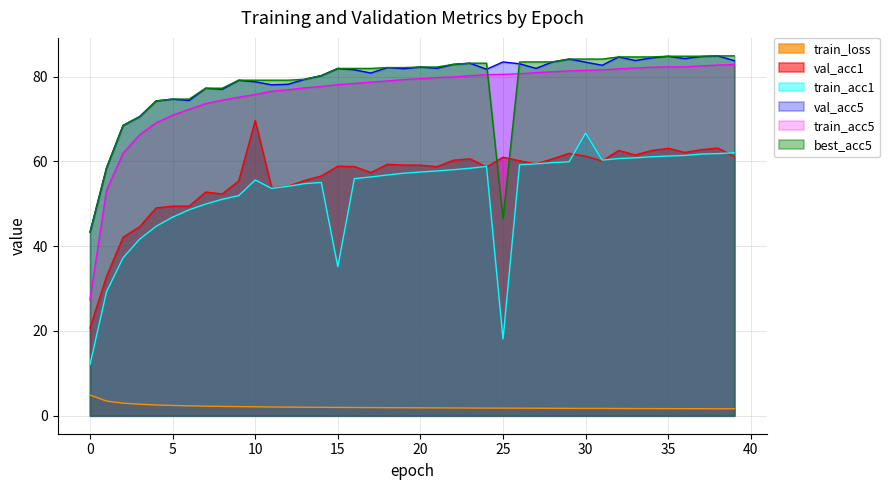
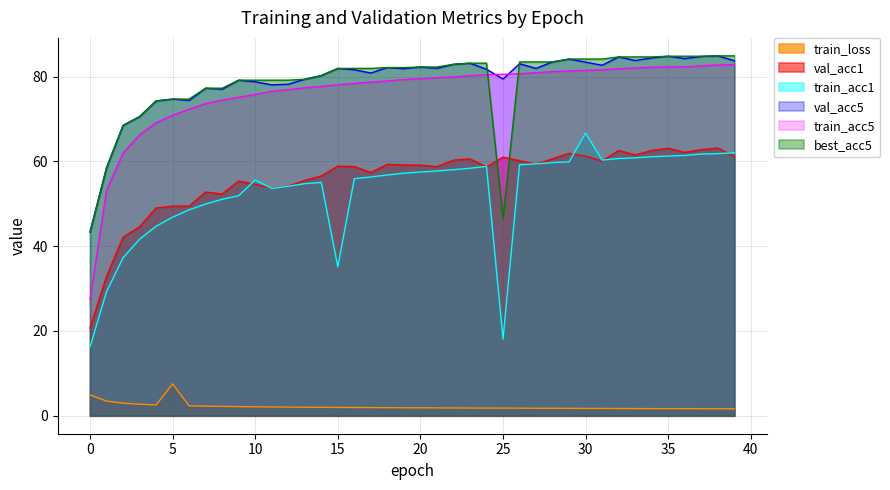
train_acc1, 0: 12 -> 16
train_loss, 5: 2 -> 7
val_acc1, 10: 70 -> 55
val_acc5, 25: 83 -> 79
